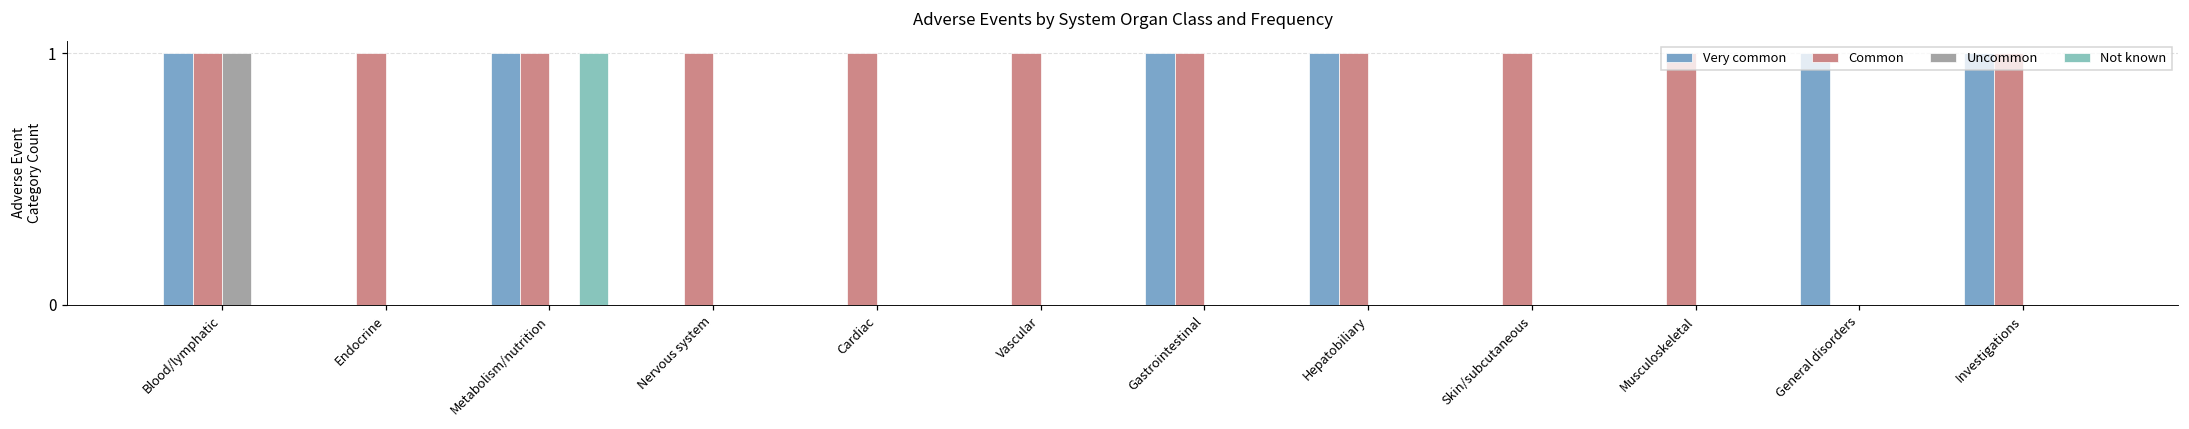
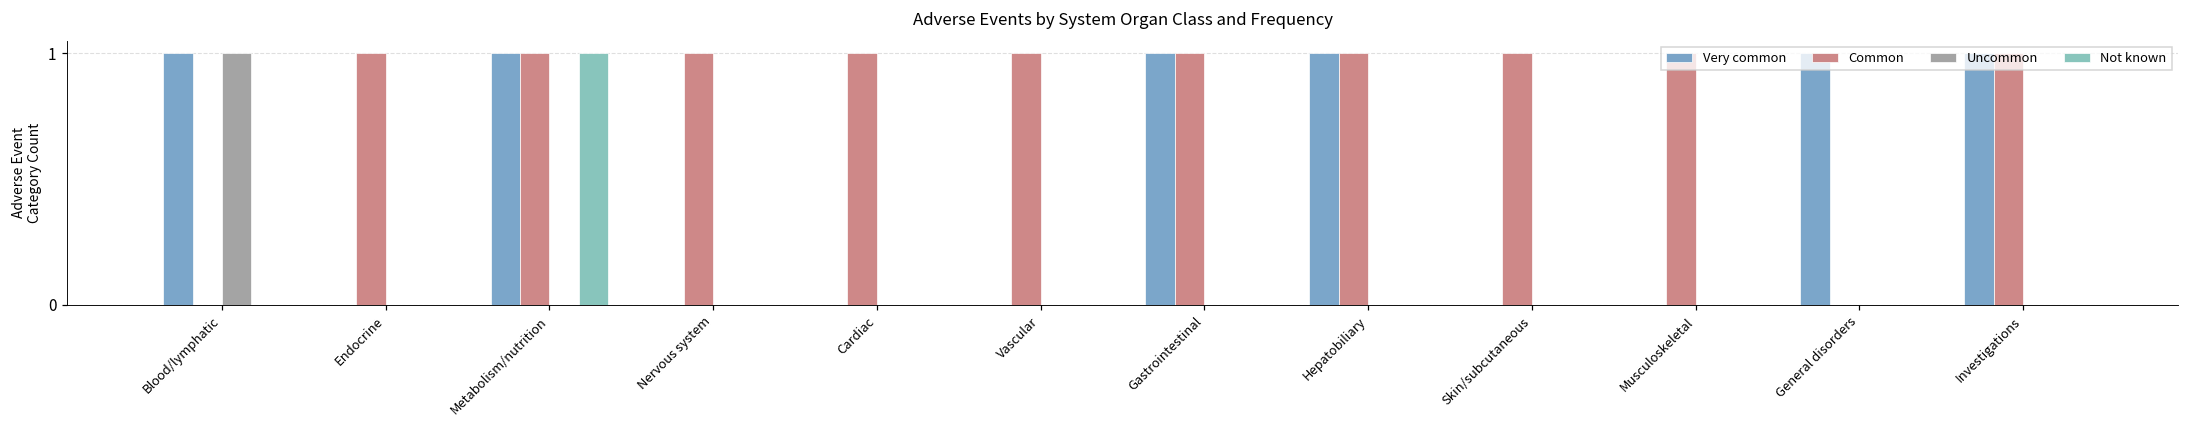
Common, Blood/lymphatic: 1 -> 0
